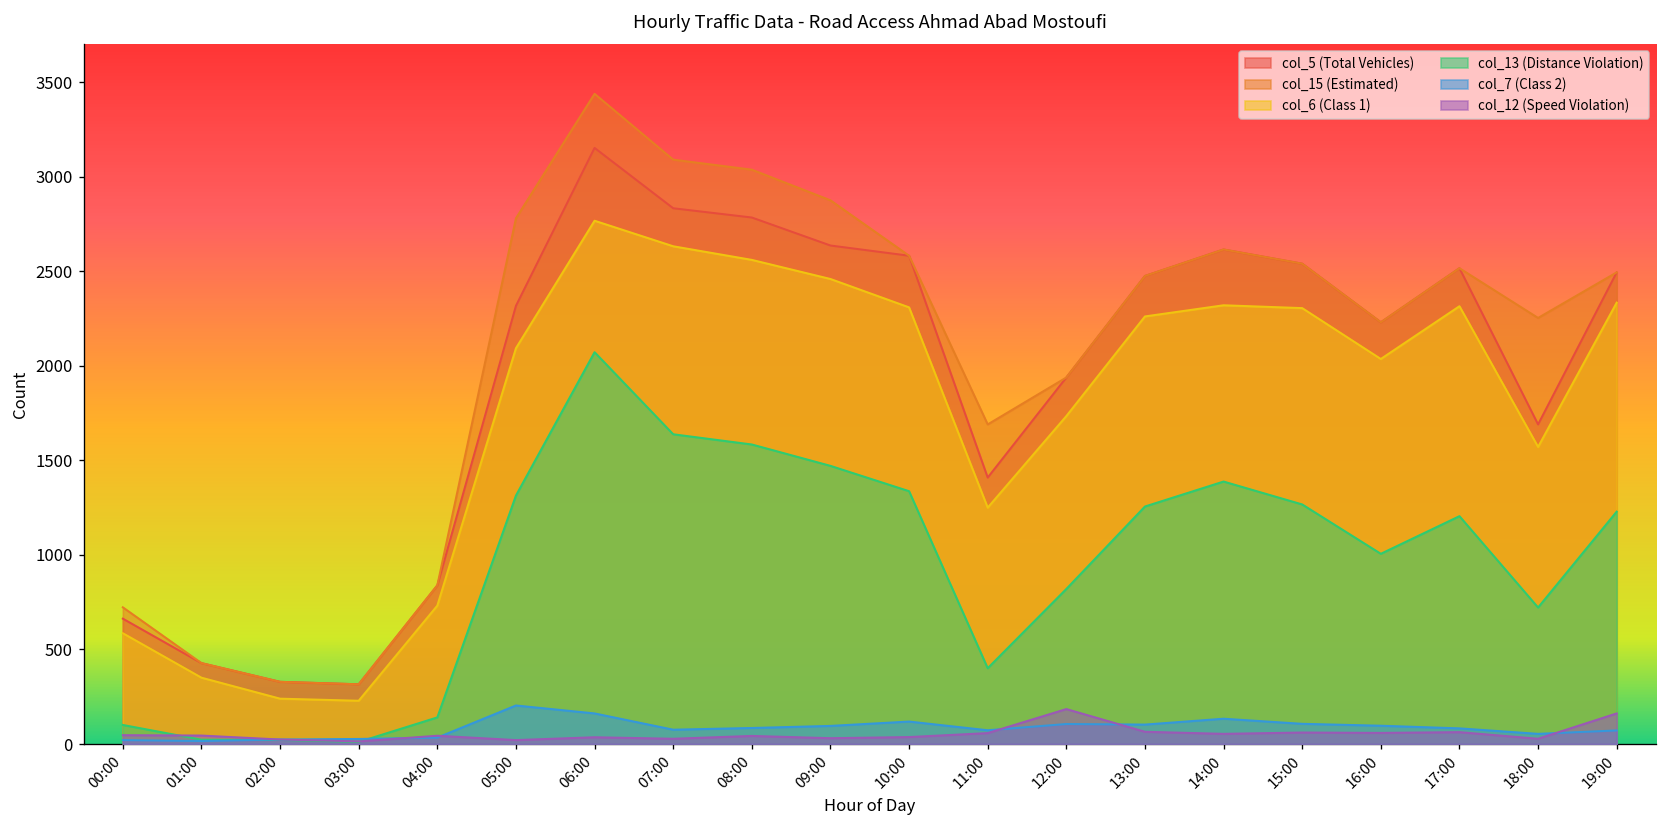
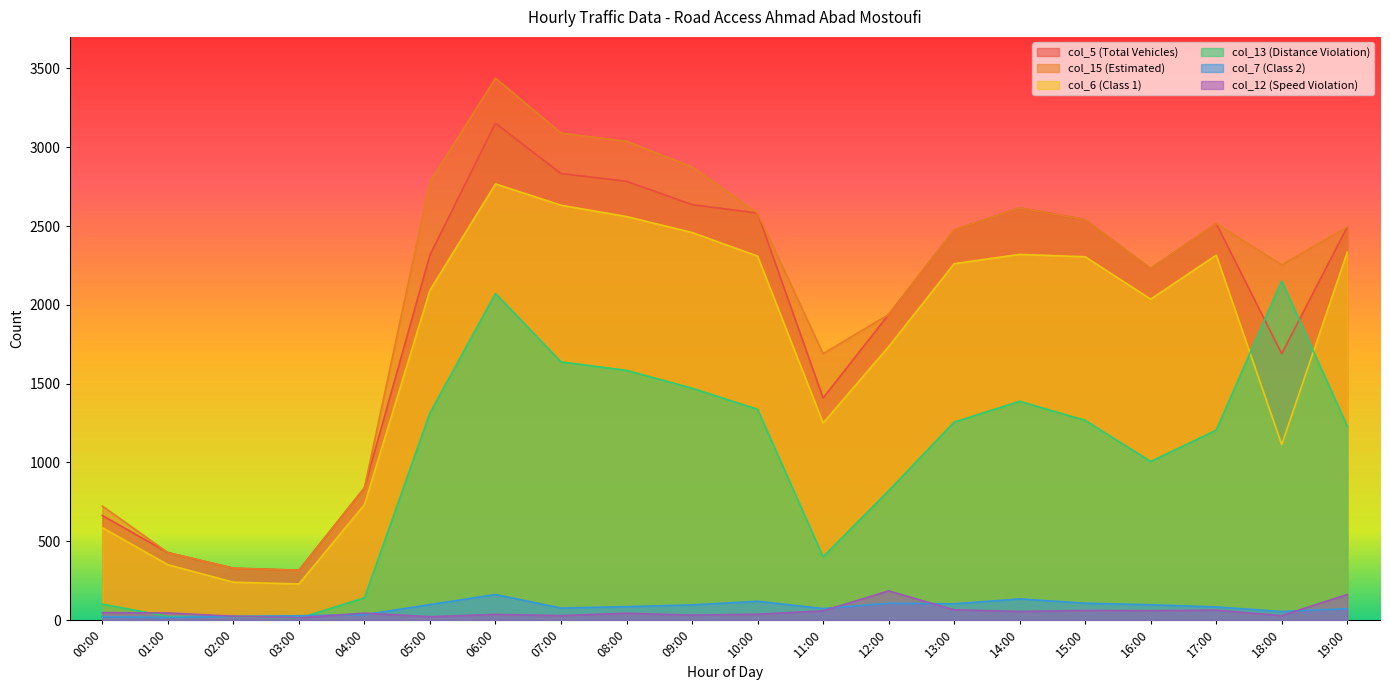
col_7 (Class 2), 05:00: 200 -> 100
col_6 (Class 1), 18:00: 1570 -> 1110
col_13 (Distance Violation), 18:00: 720 -> 2150
